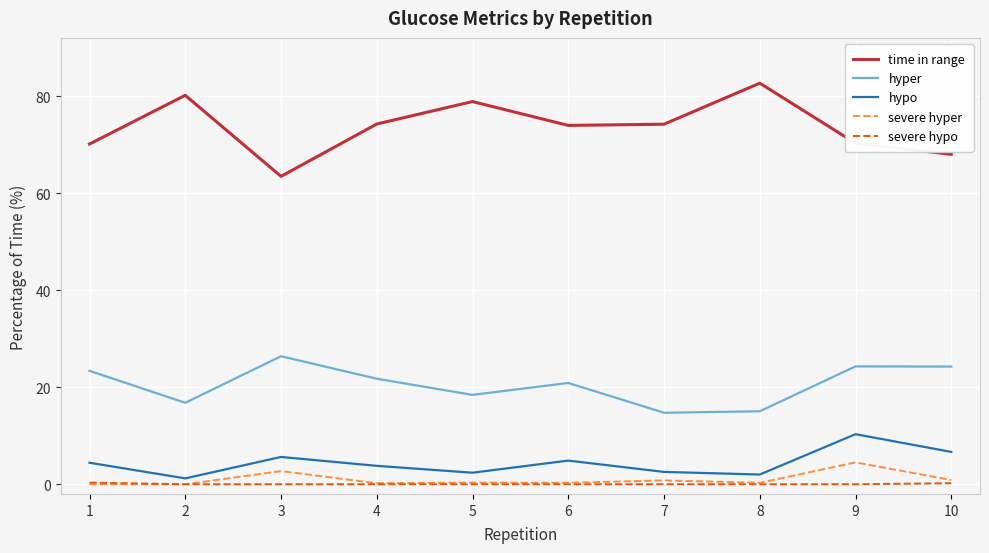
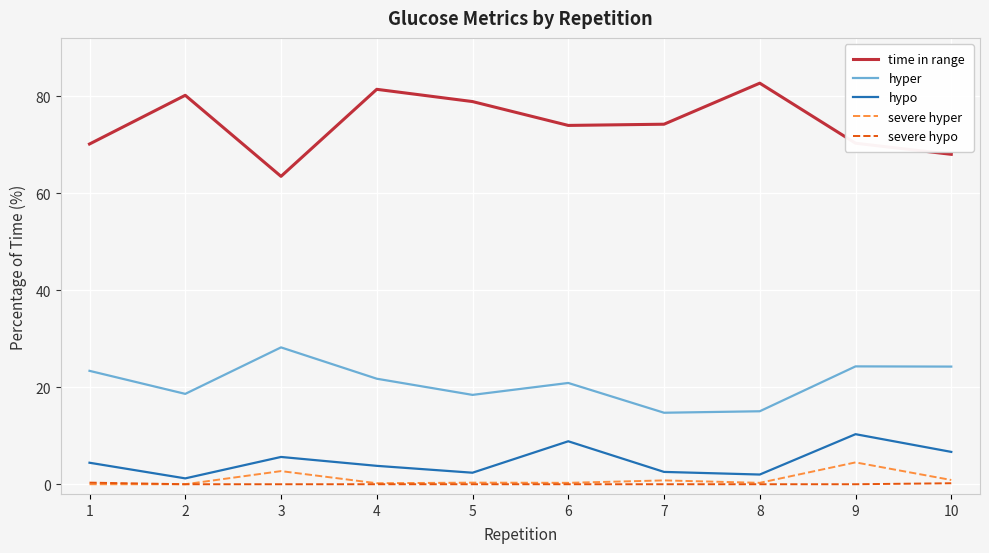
hyper, 2: 17 -> 19
hyper, 3: 26 -> 28
time in range, 4: 74 -> 81
hypo, 6: 5 -> 9
